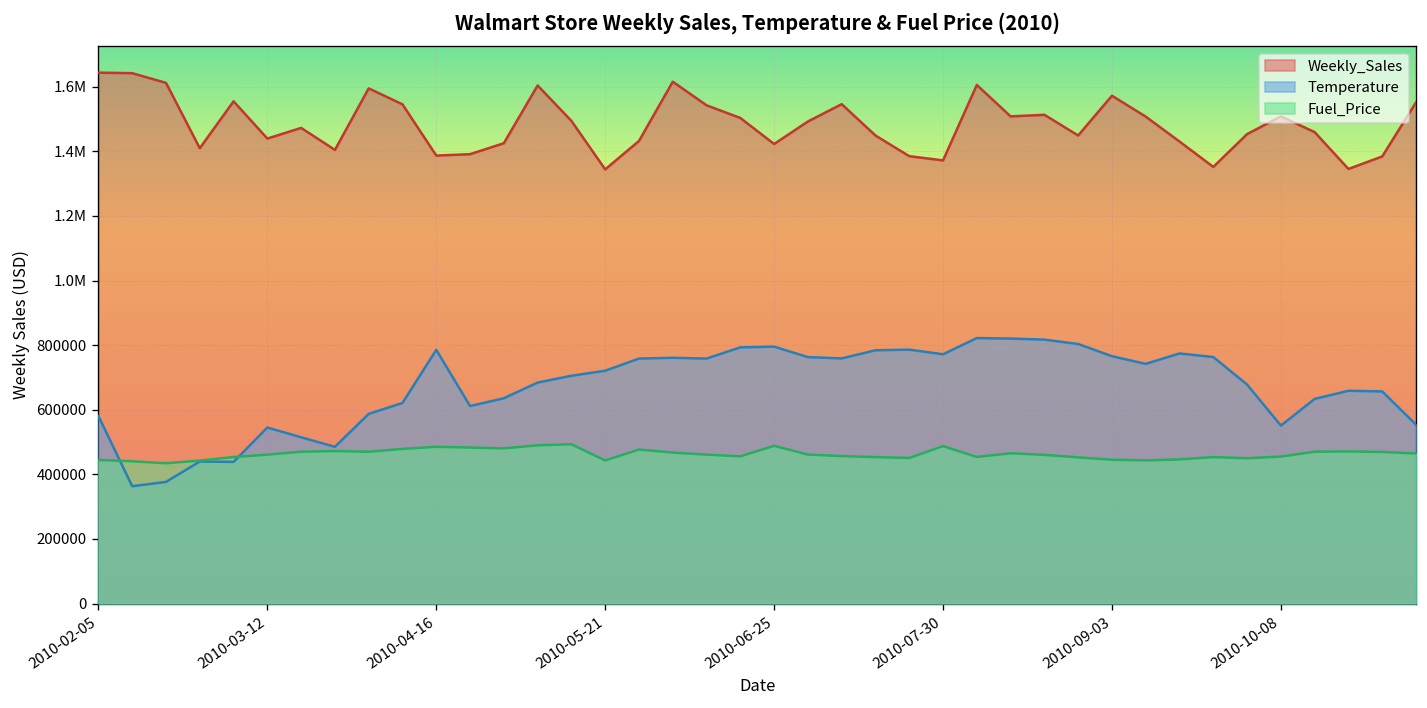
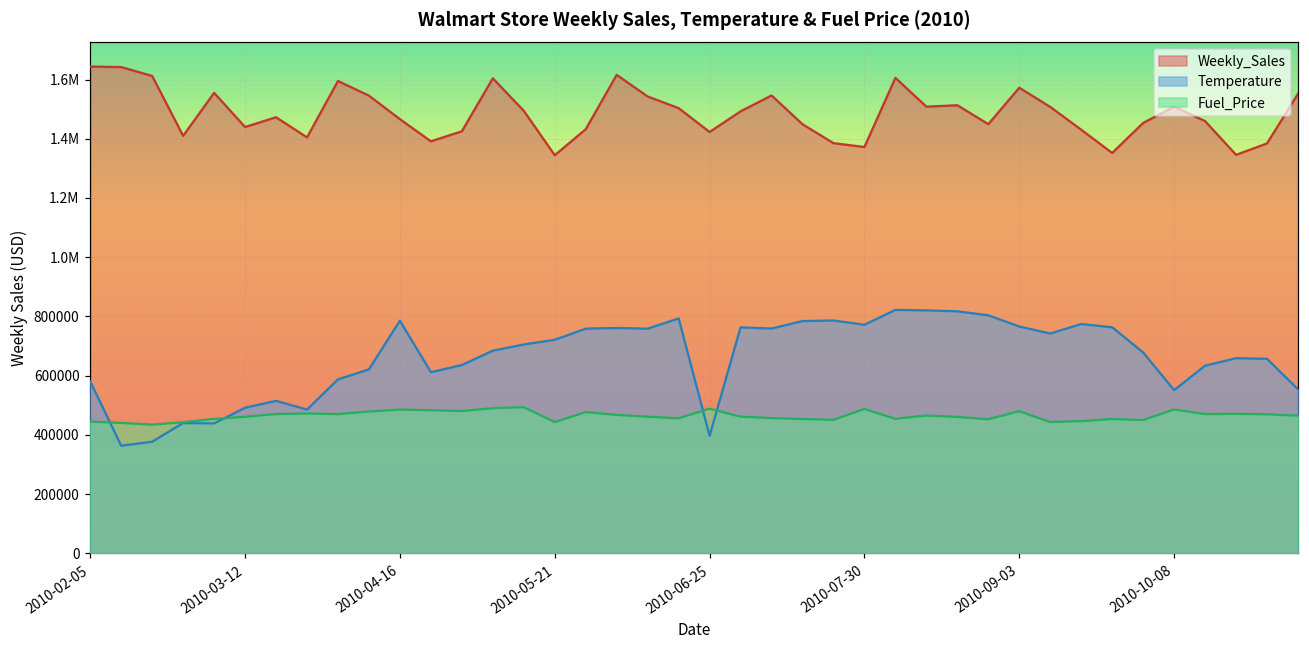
Temperature, 2010-03-12: 540000 -> 490000
Weekly_Sales, 2010-04-16: 1390000 -> 1470000
Temperature, 2010-06-25: 800000 -> 400000
Fuel_Price, 2010-09-03: 450000 -> 480000
Fuel_Price, 2010-10-08: 450000 -> 490000
